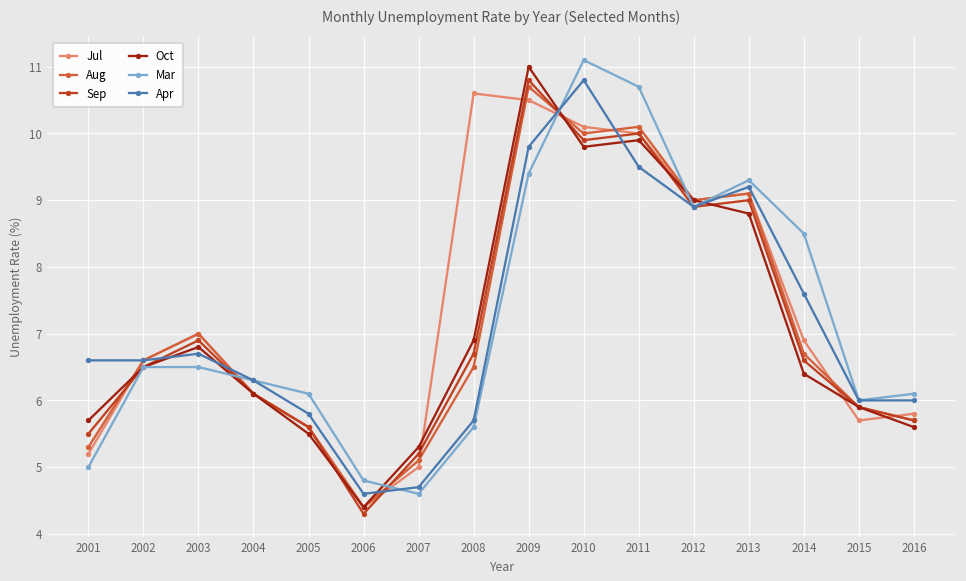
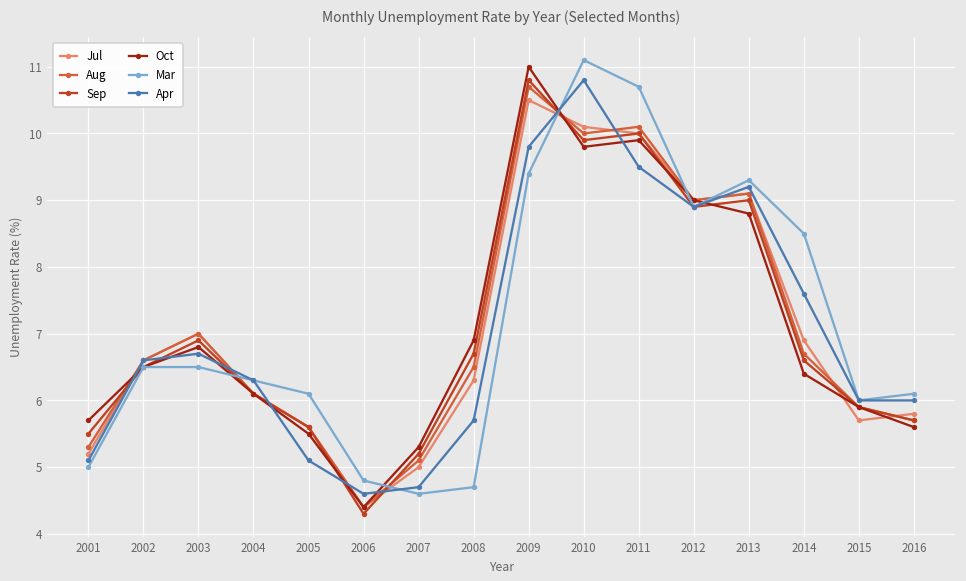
Apr, 2001: 6.6 -> 5.1
Apr, 2005: 5.8 -> 5.1
Jul, 2008: 10.6 -> 6.3
Mar, 2008: 5.6 -> 4.7
